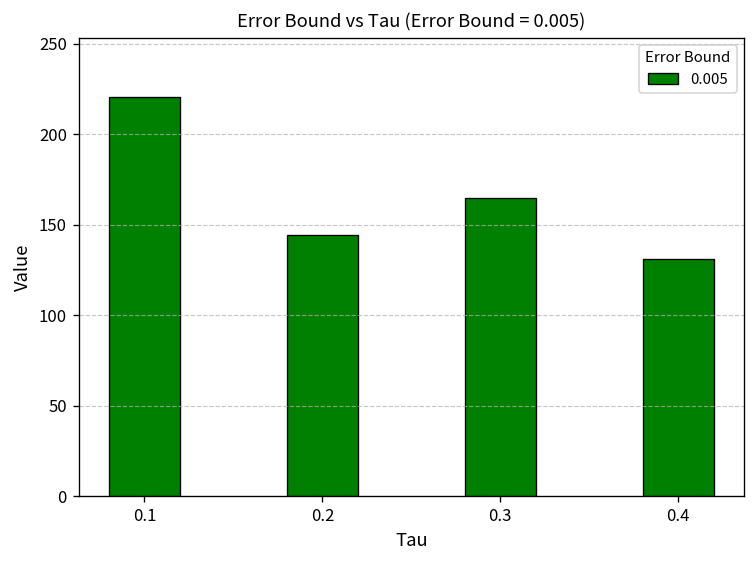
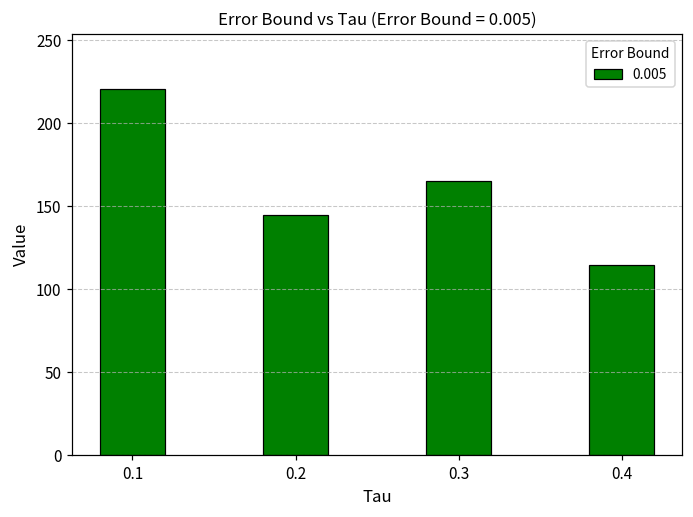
0.4: 131 -> 115
